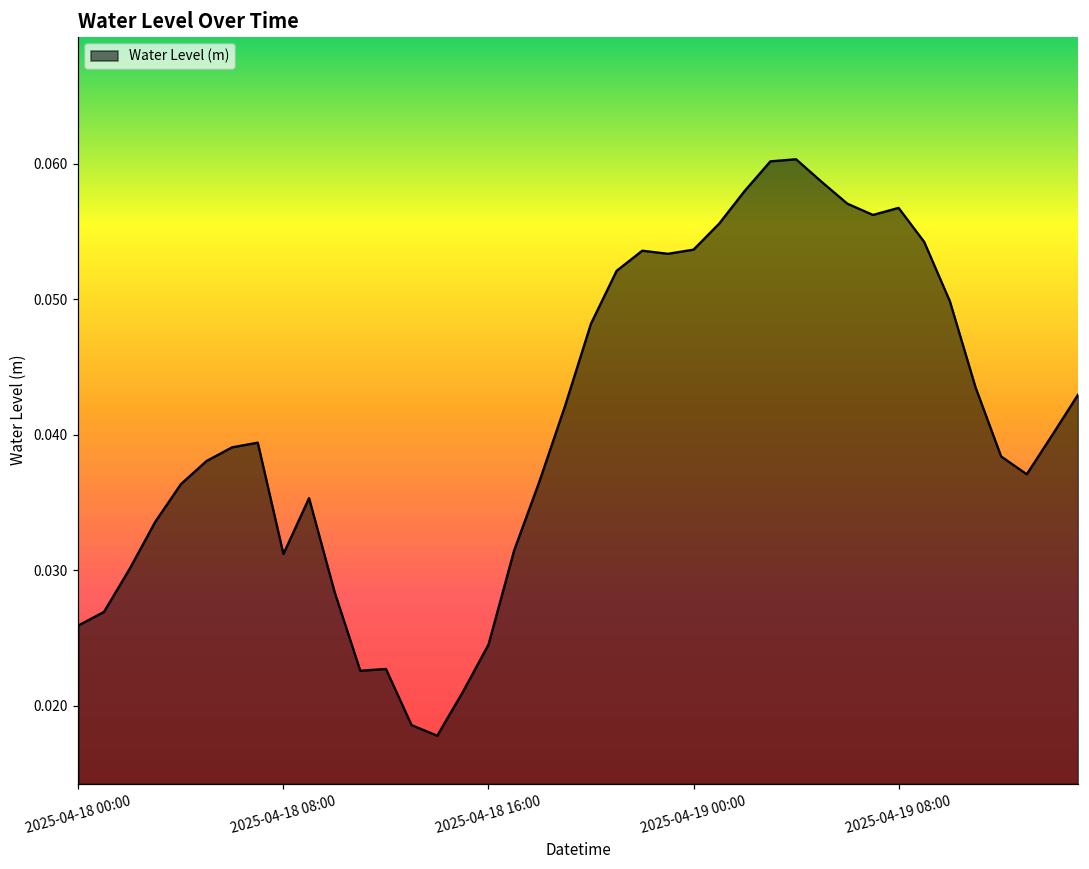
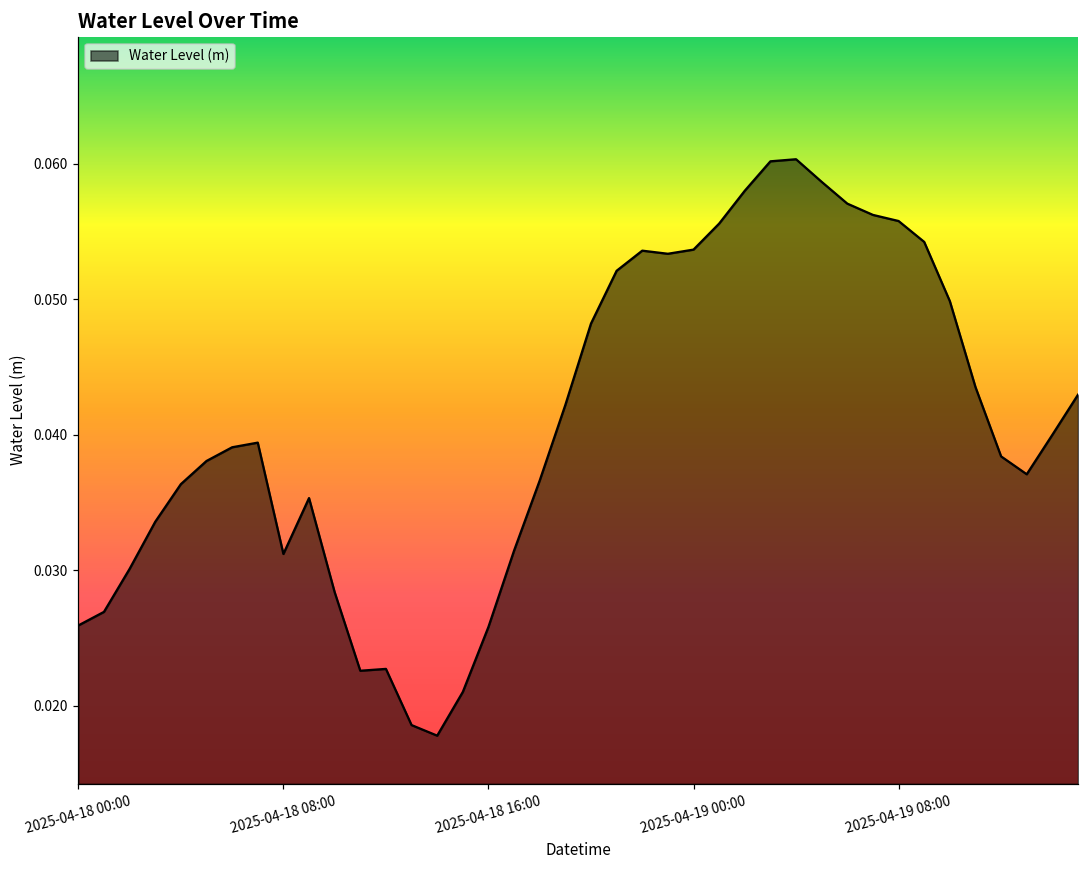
2025-04-18 16:00: 0.0245 -> 0.0258
2025-04-19 08:00: 0.0567 -> 0.0558
